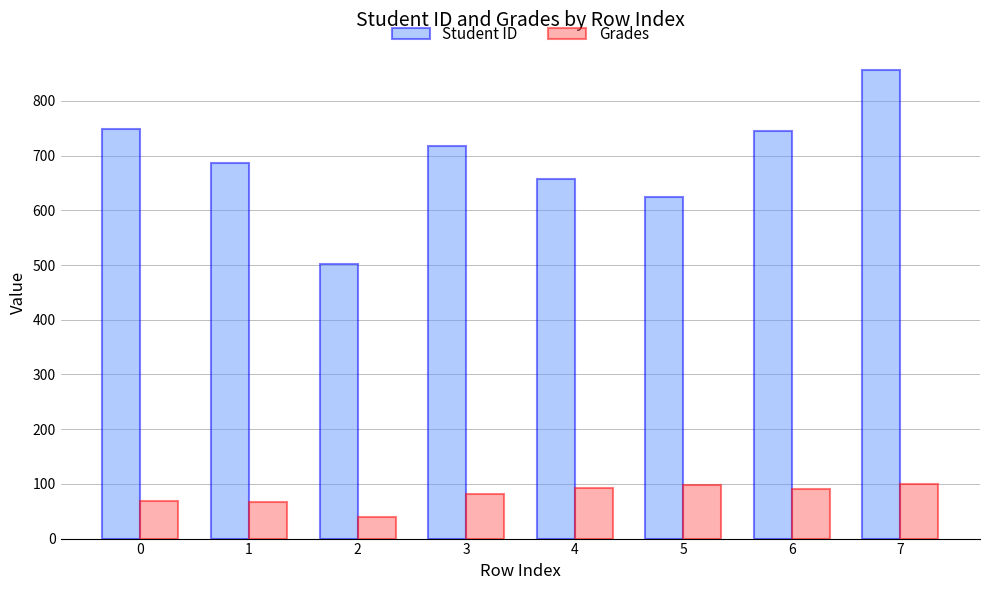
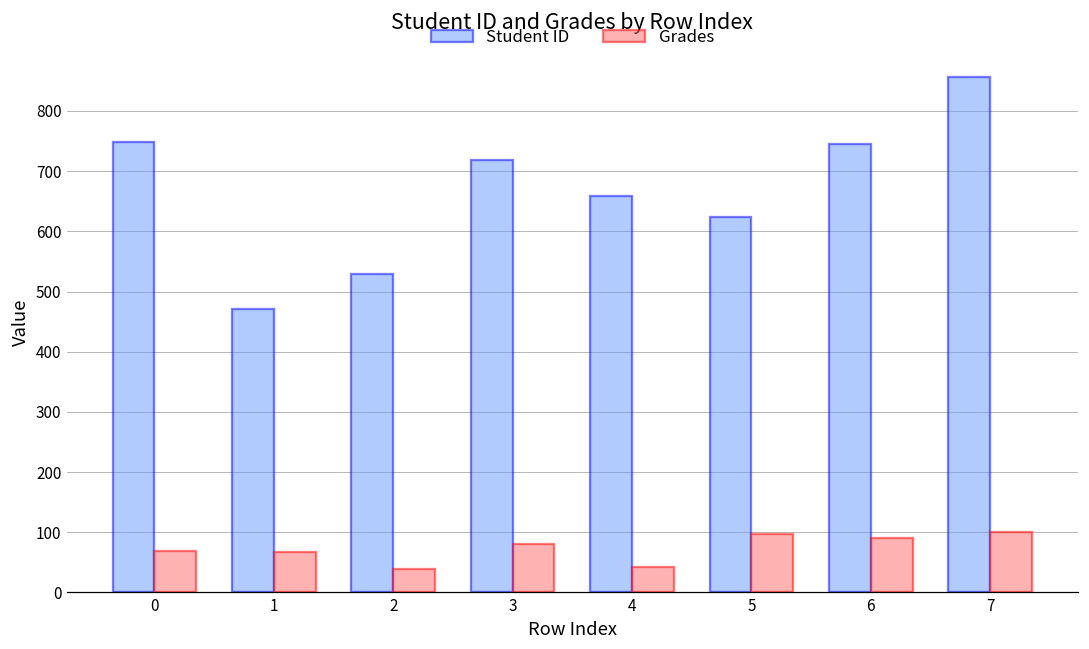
Student ID, 1: 690 -> 470
Student ID, 2: 500 -> 530
Grades, 4: 90 -> 40
